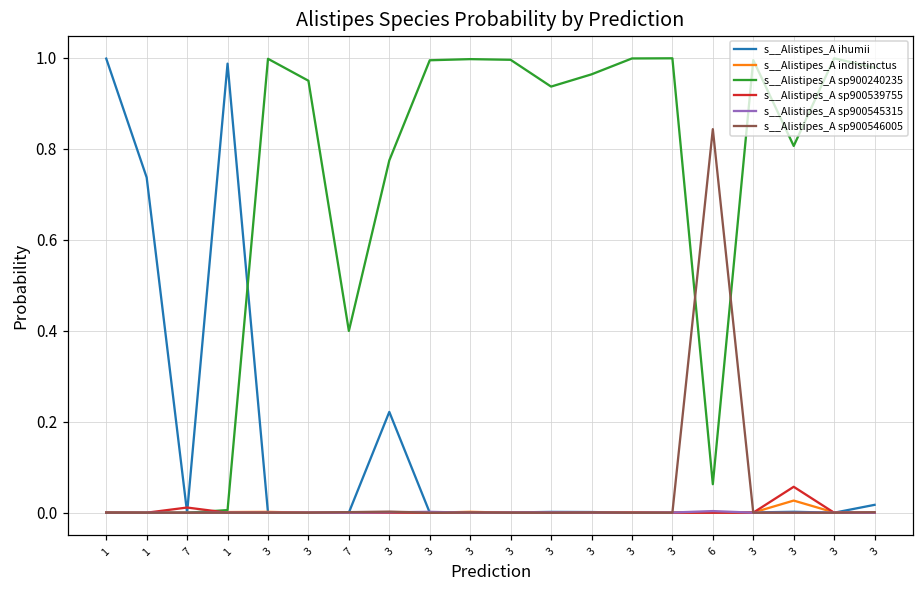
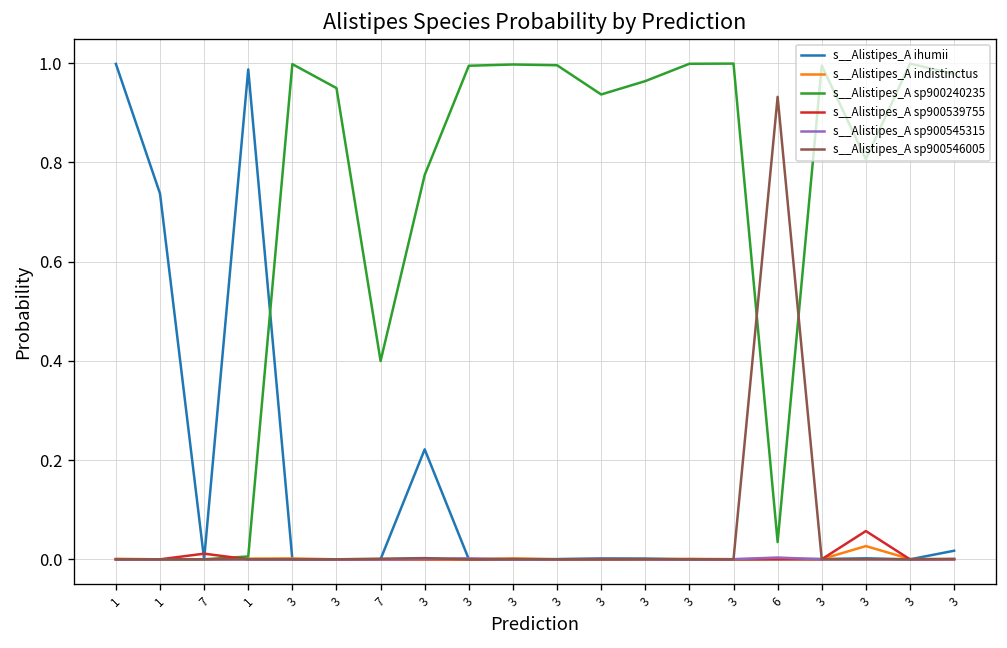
s__Alistipes_A sp900240235, 6: 0.06 -> 0.03
s__Alistipes_A sp900546005, 6: 0.84 -> 0.93
